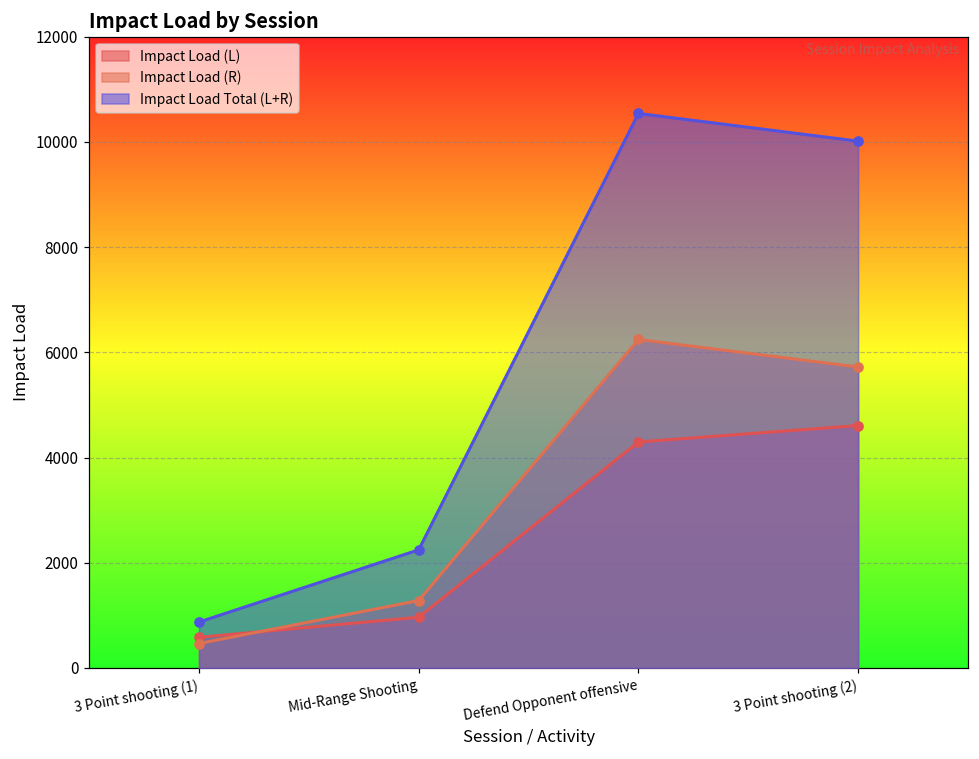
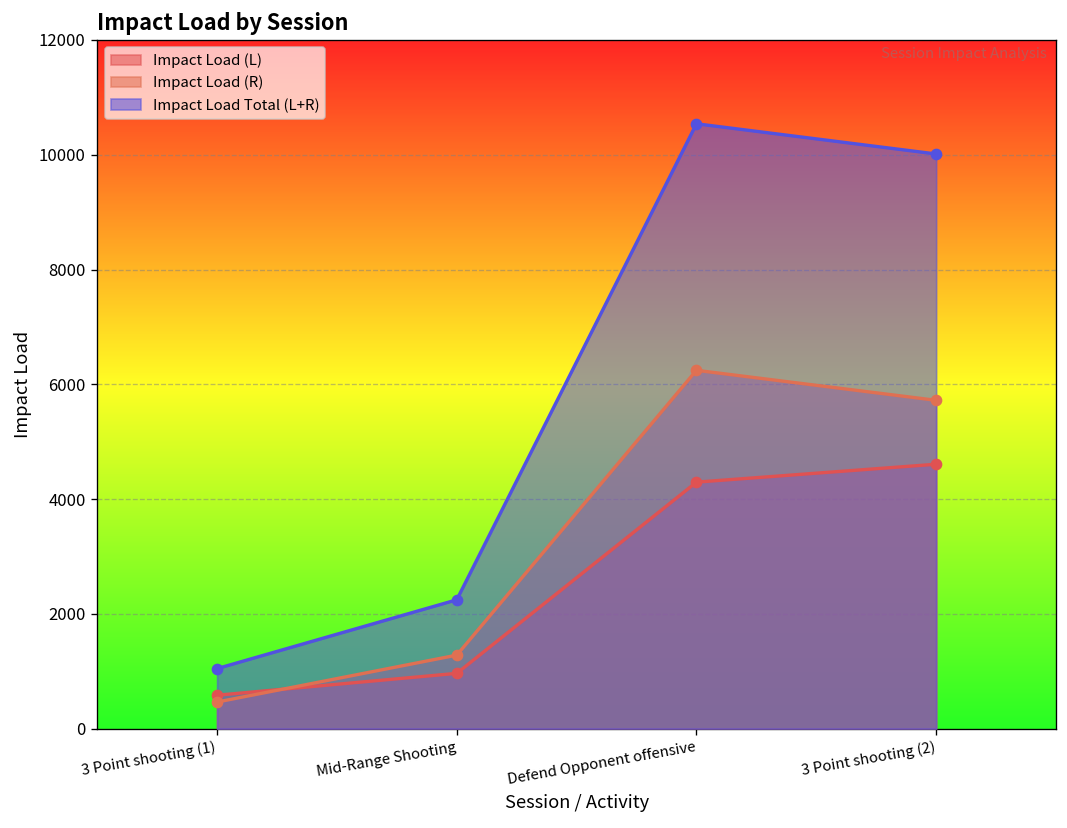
Impact Load Total (L+R), 3 Point shooting (1): 900 -> 1000
